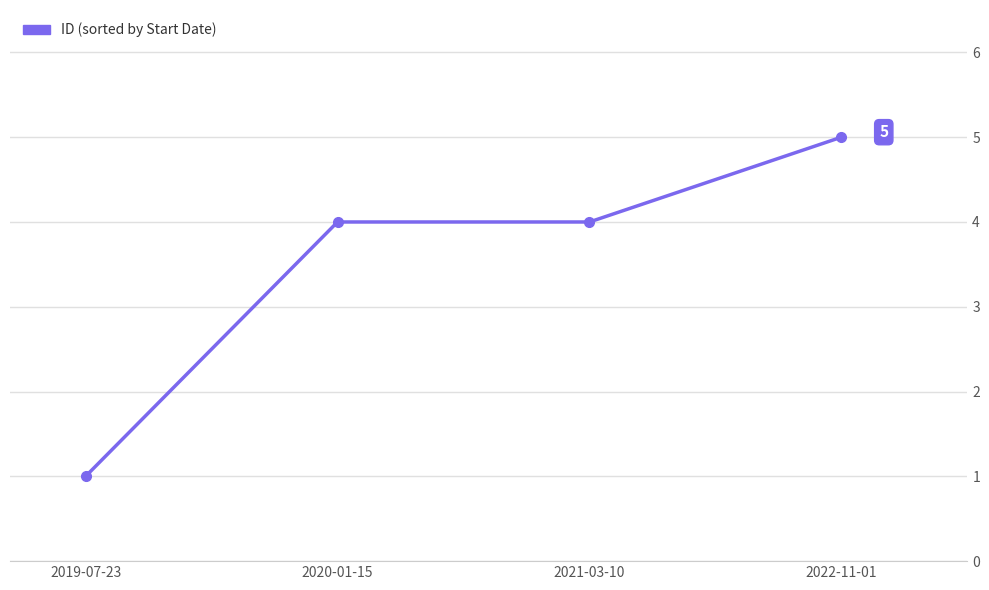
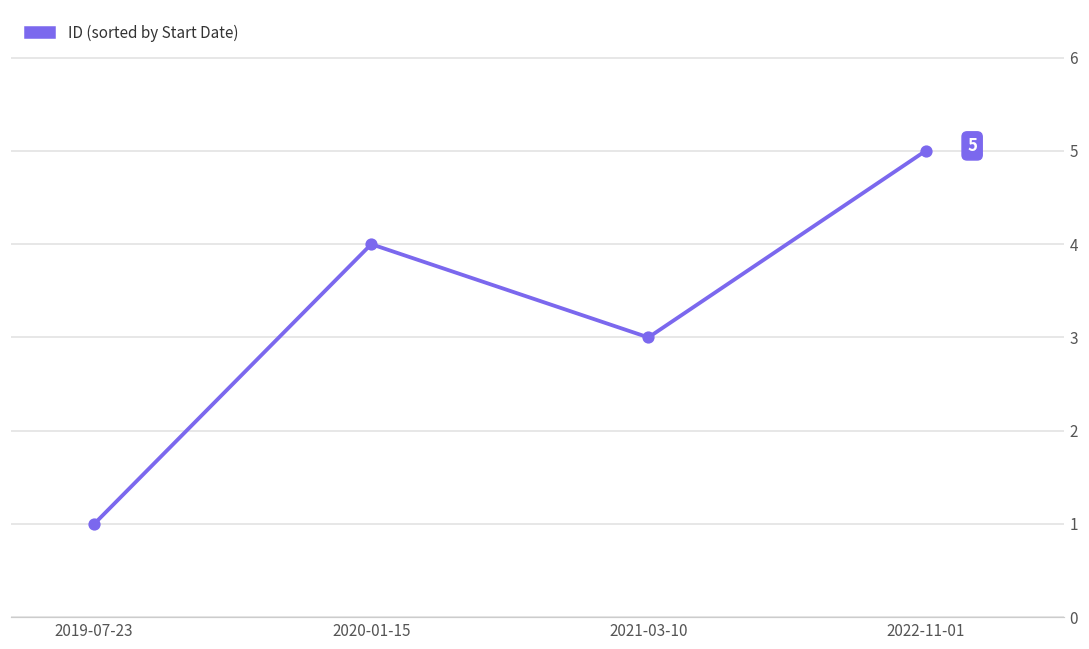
2021-03-10: 4 -> 3
